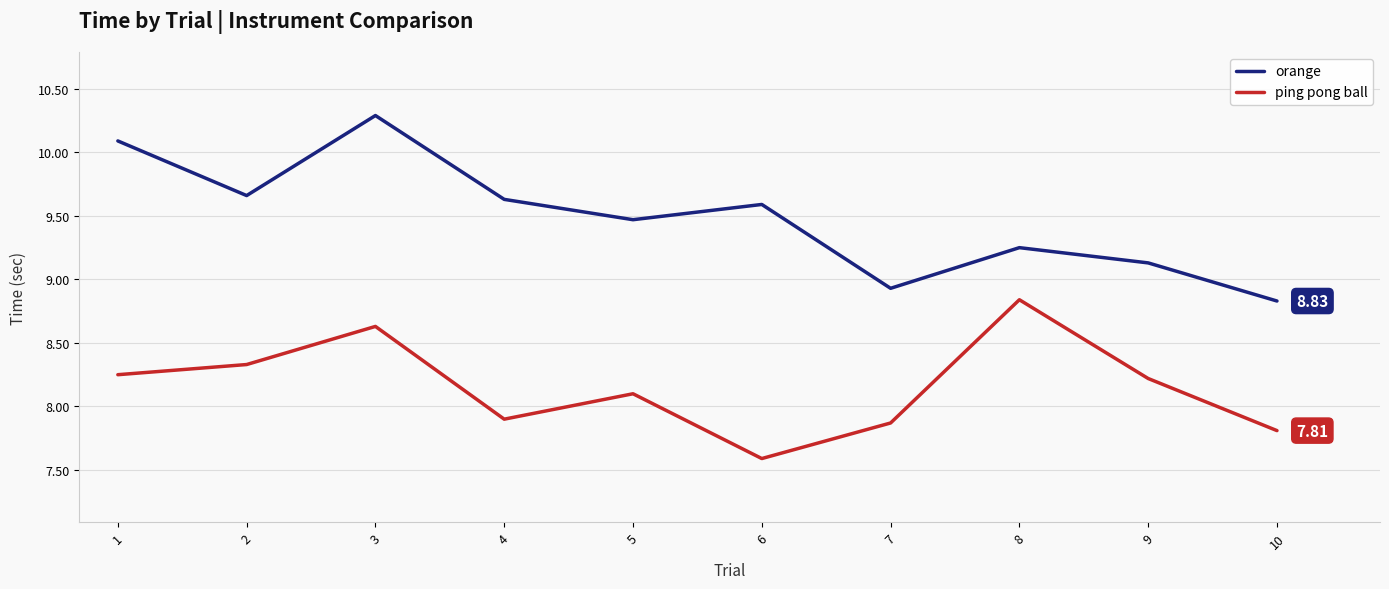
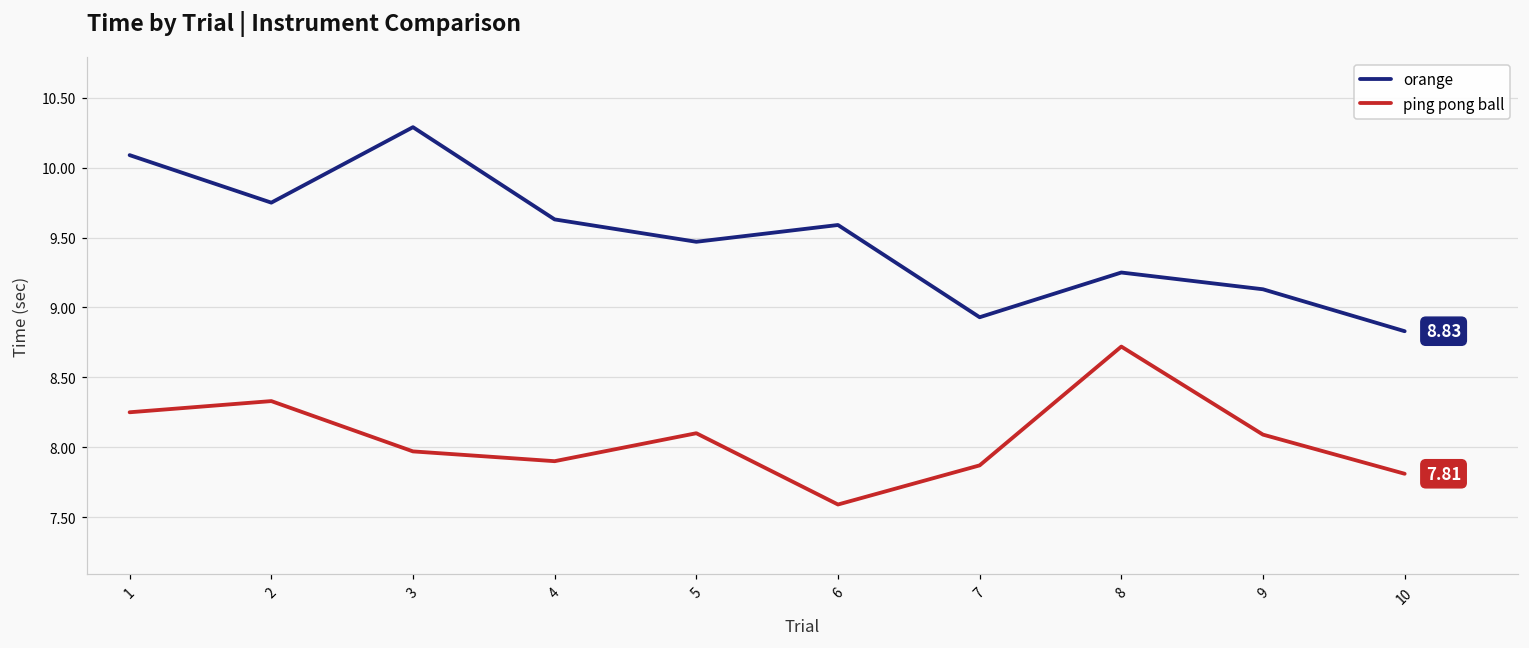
orange, 2: 9.66 -> 9.75
ping pong ball, 3: 8.63 -> 7.97
ping pong ball, 8: 8.84 -> 8.72
ping pong ball, 9: 8.22 -> 8.09
